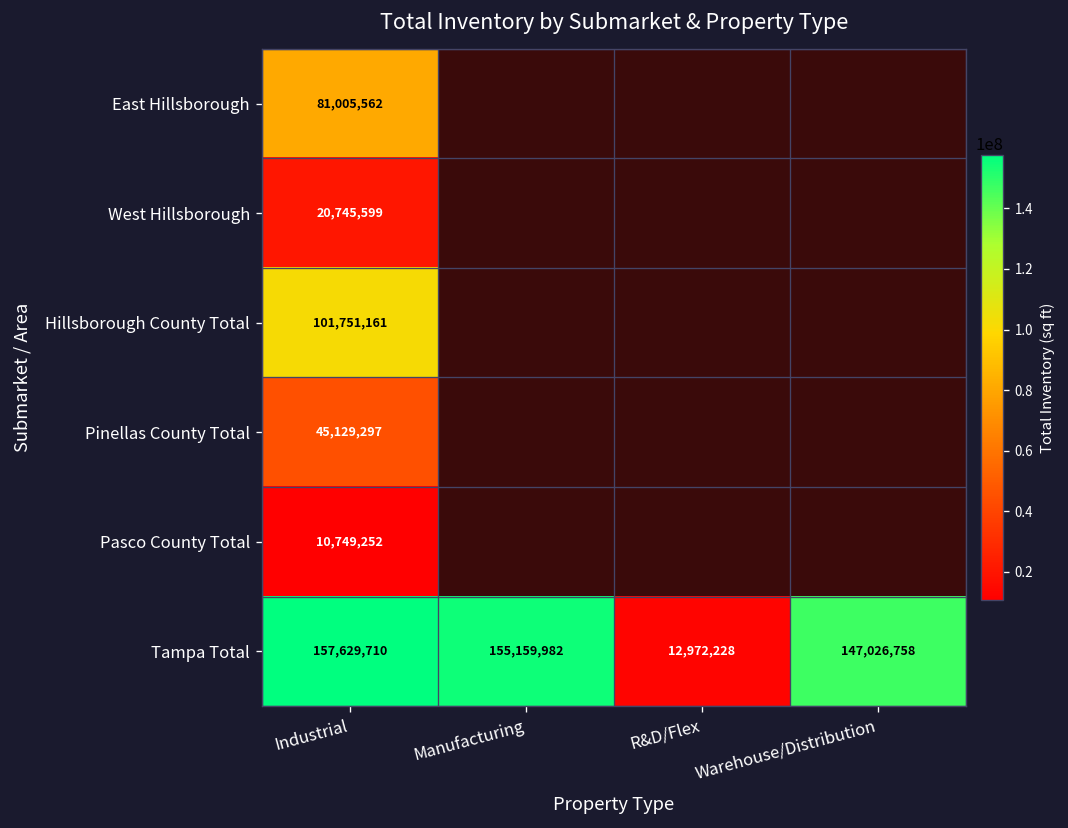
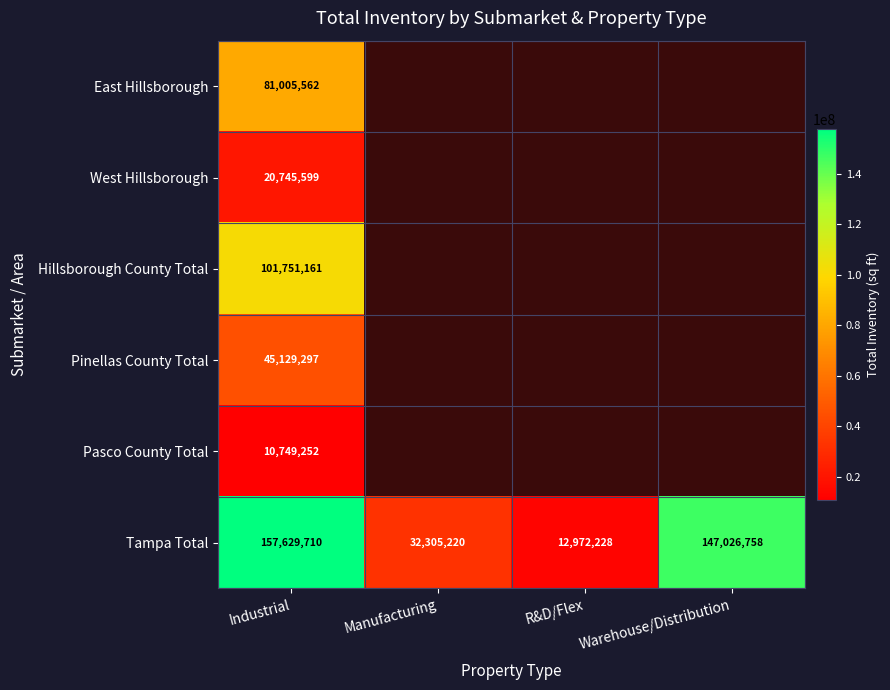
Tampa Total, Manufacturing: 155,159,982 -> 32,305,220
